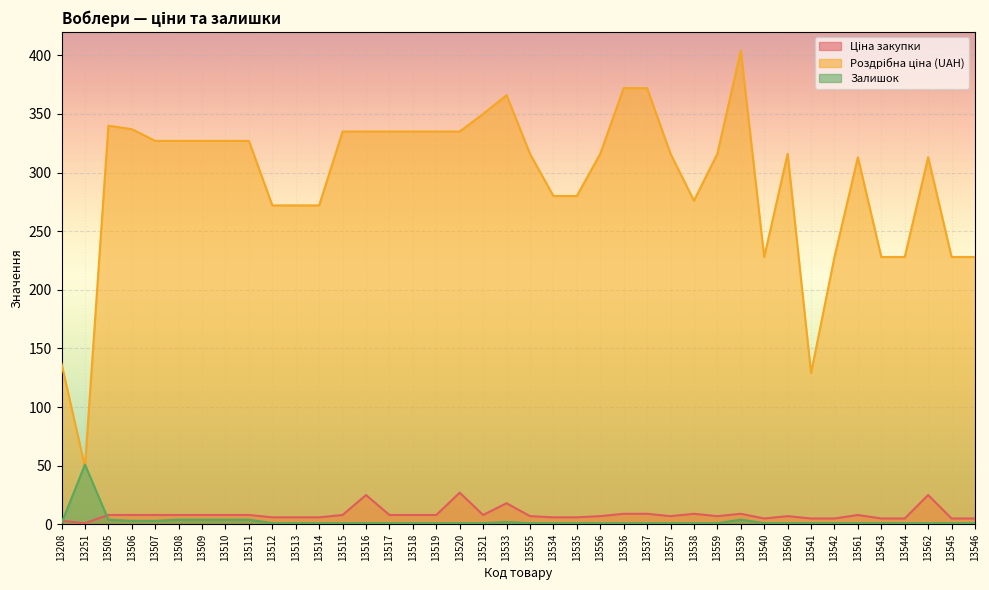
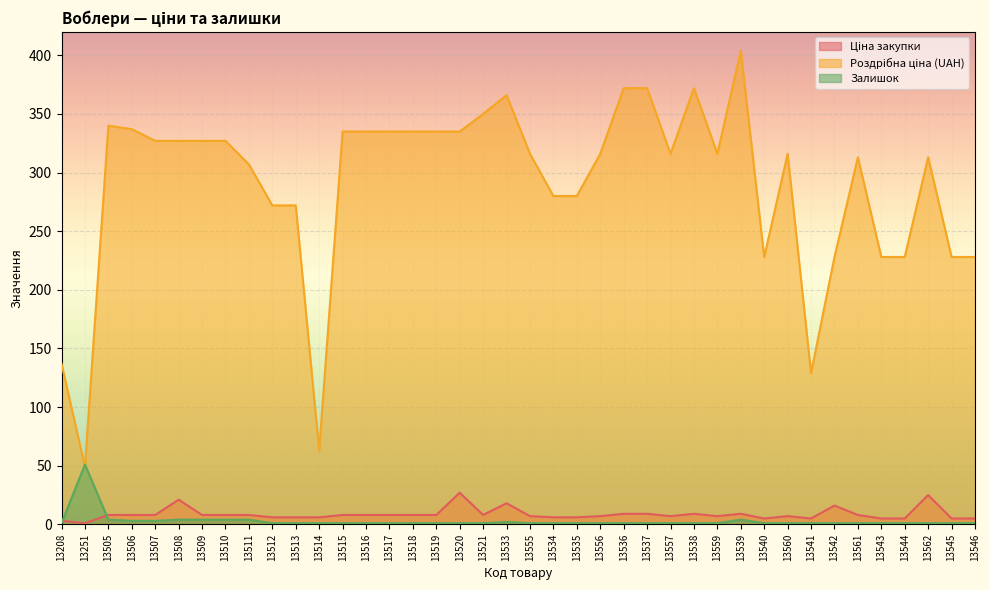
Ціна закупки, 13508: 8 -> 21
Роздрібна ціна (UAH), 13511: 327 -> 307
Роздрібна ціна (UAH), 13514: 272 -> 63
Ціна закупки, 13516: 25 -> 8
Роздрібна ціна (UAH), 13538: 276 -> 372
Ціна закупки, 13542: 5 -> 16
